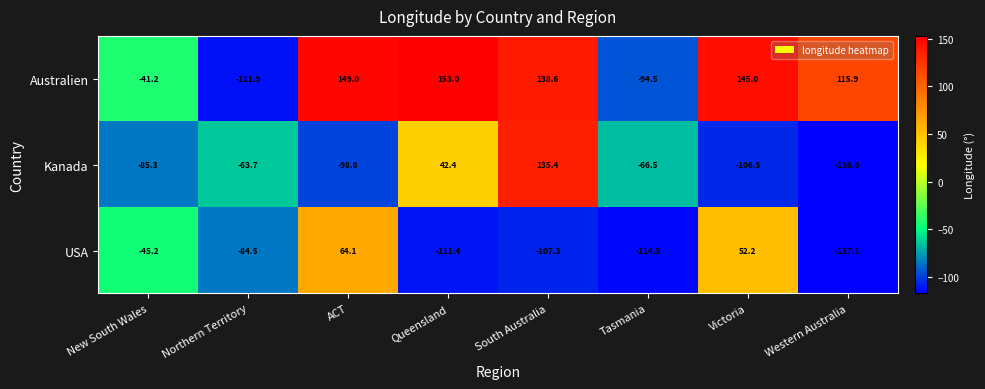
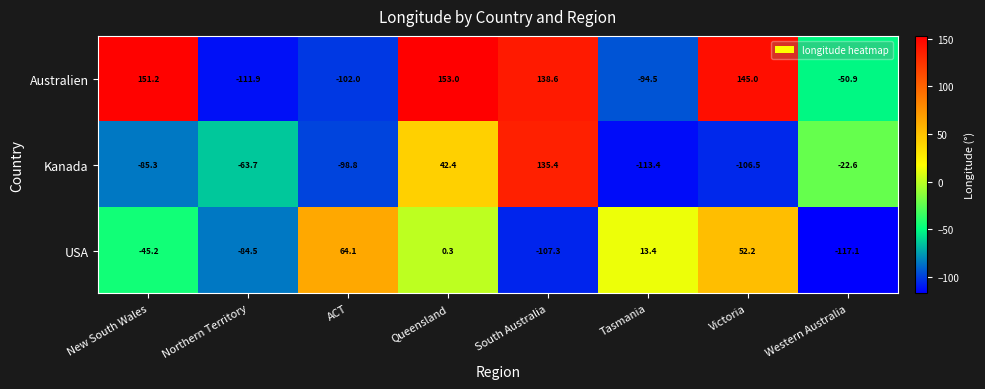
Australien, New South Wales: -41.2 -> 151.2
Australien, ACT: 149.0 -> -102.0
Australien, Western Australia: 115.9 -> -50.9
Kanada, Tasmania: -66.5 -> -113.4
Kanada, Western Australia: -116.6 -> -22.6
USA, Queensland: -111.4 -> 0.3
USA, Tasmania: -114.5 -> 13.4
